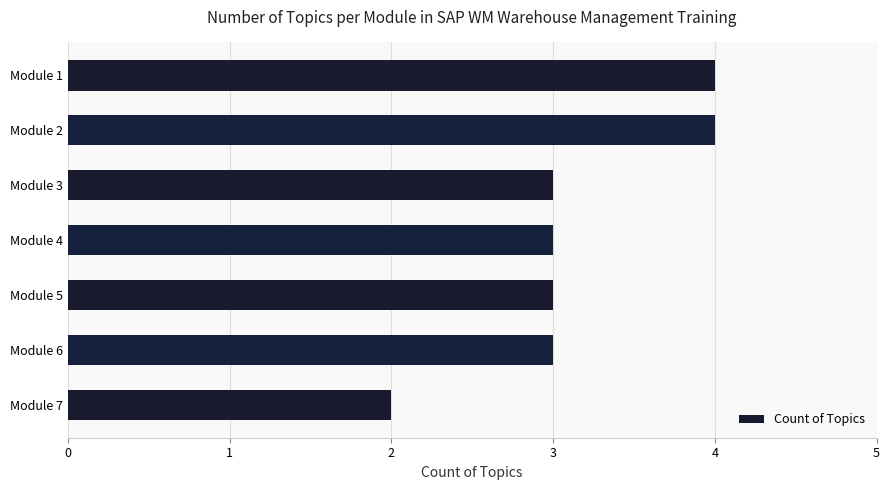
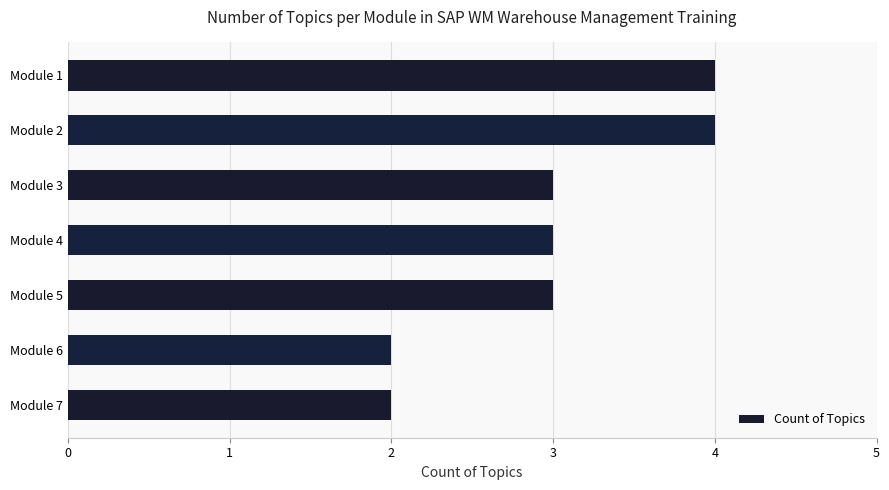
Module 6: 3 -> 2
